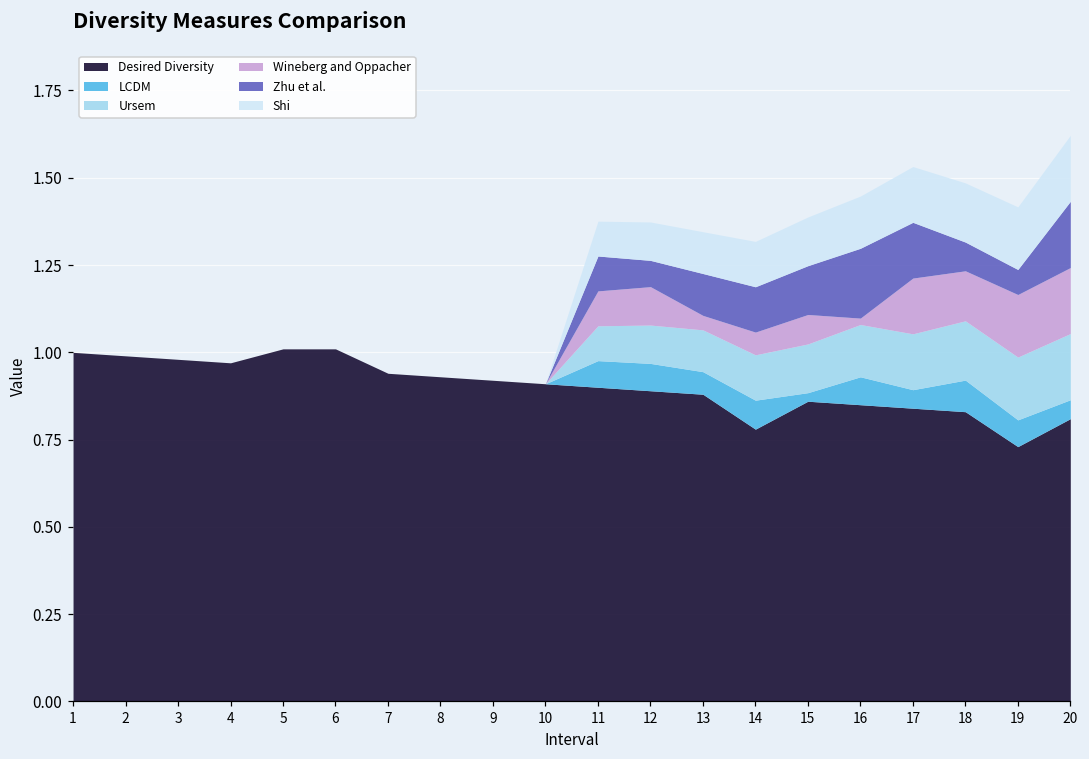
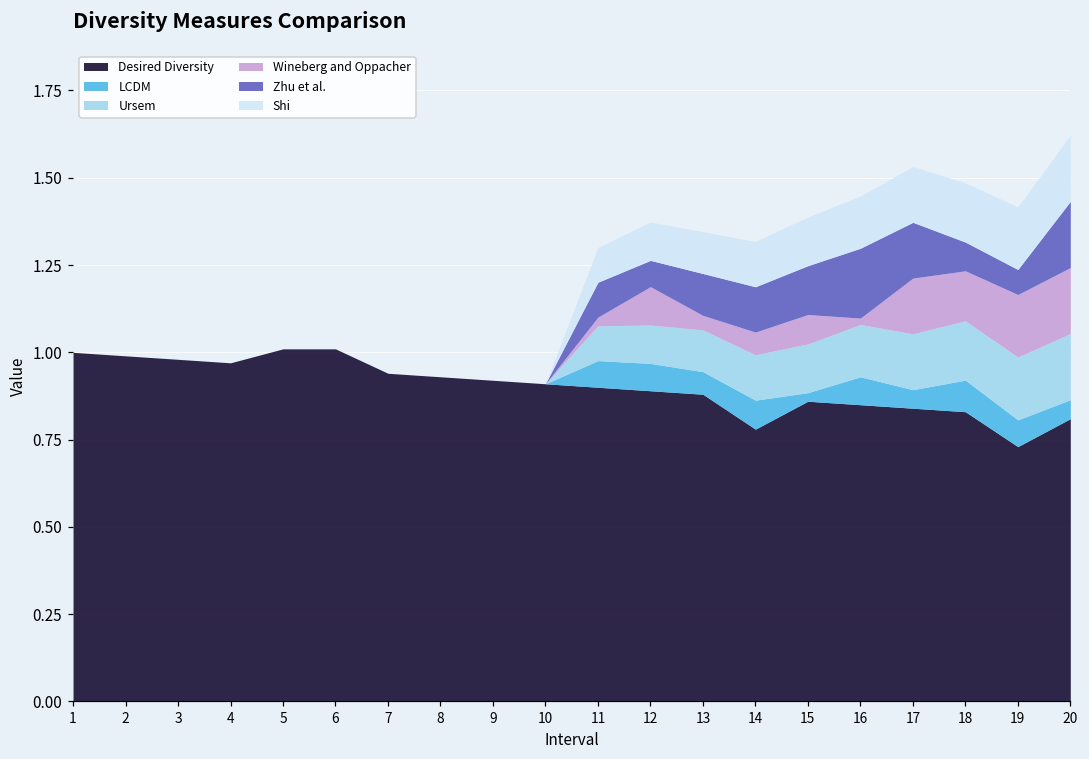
Wineberg and Oppacher, 11: 0.10 -> 0.02
